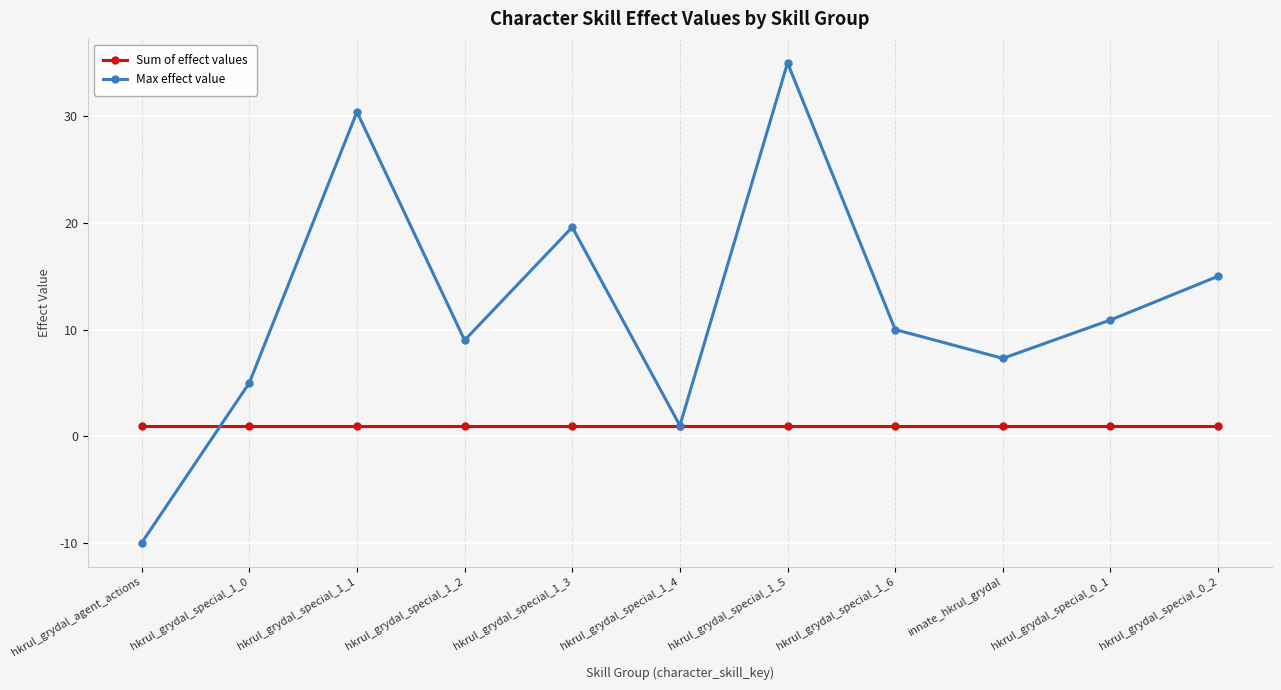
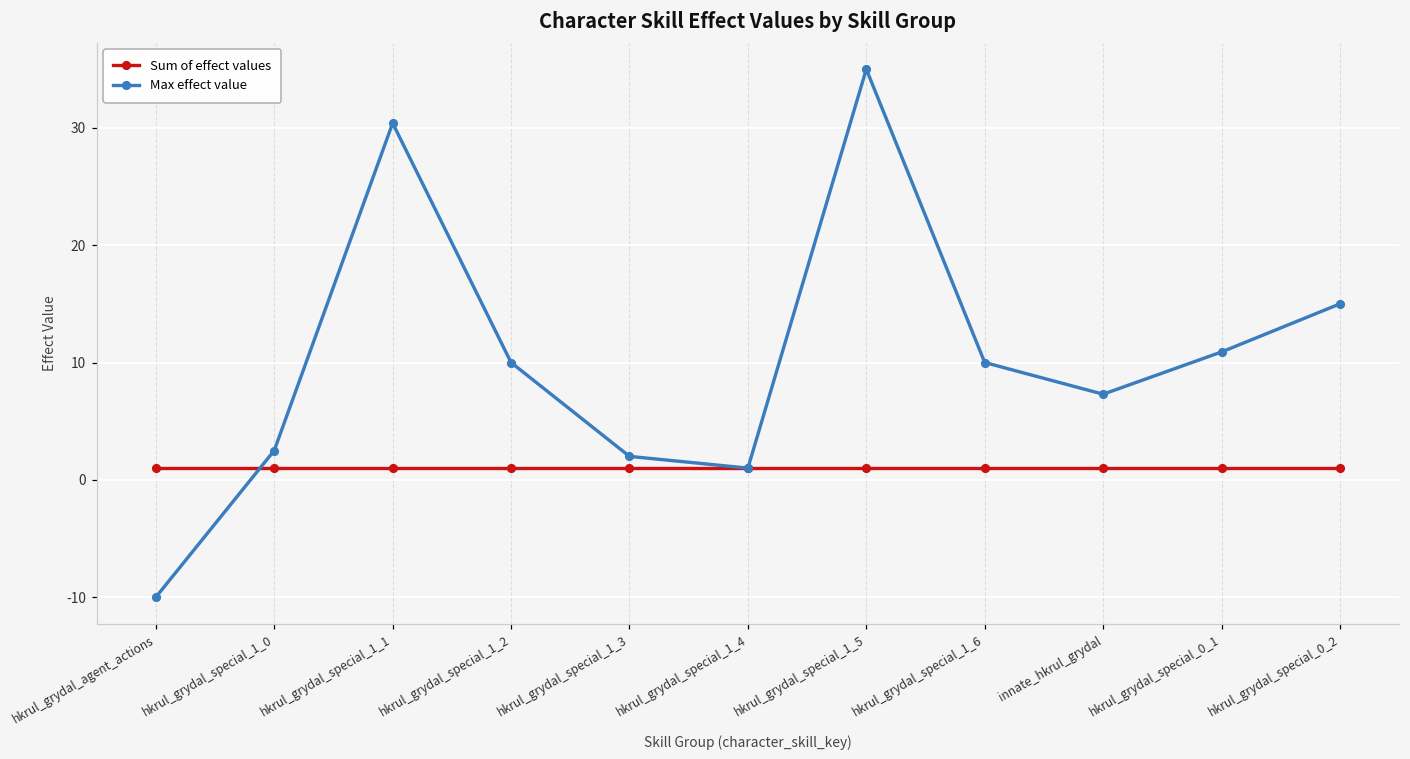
Max effect value, hkrul_grydal_special_1_0: 5.0 -> 2.5
Max effect value, hkrul_grydal_special_1_2: 9 -> 10
Max effect value, hkrul_grydal_special_1_3: 19.6 -> 2.0
